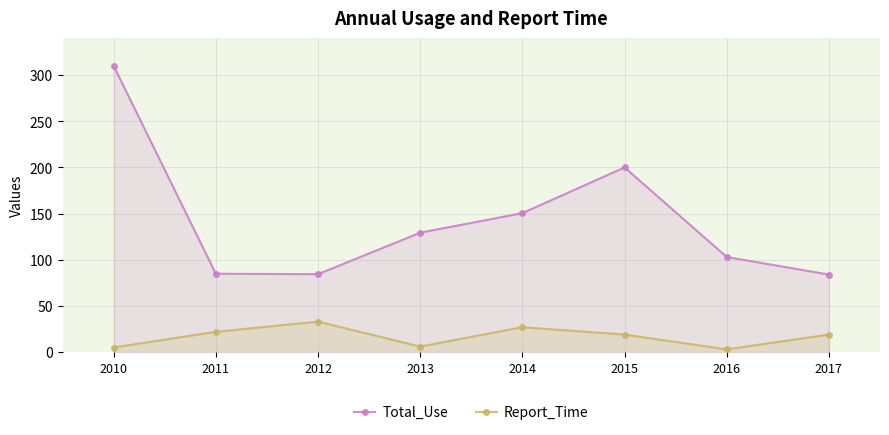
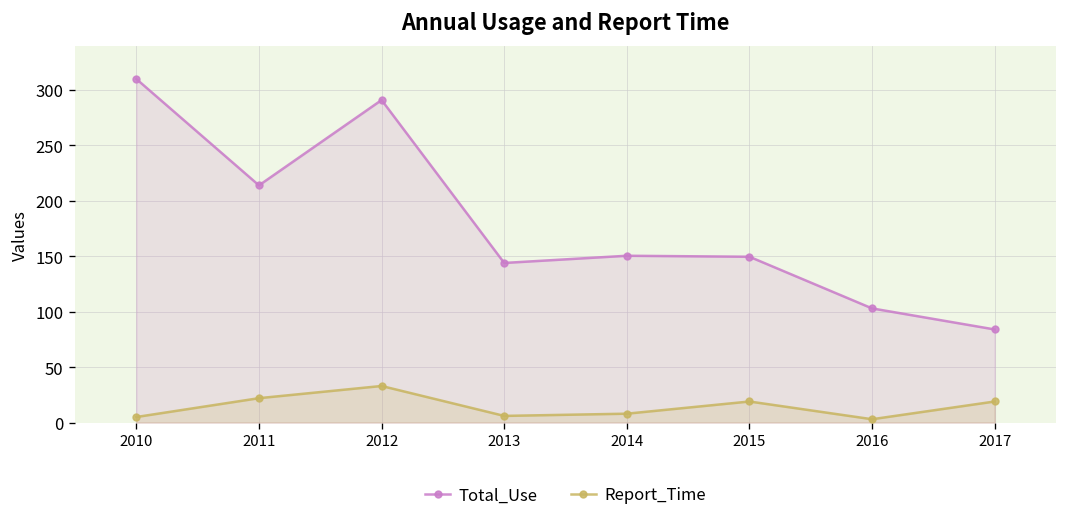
Total_Use, 2011: 80 -> 210
Total_Use, 2012: 80 -> 290
Total_Use, 2013: 130 -> 140
Report_Time, 2014: 30 -> 10
Total_Use, 2015: 200 -> 150
